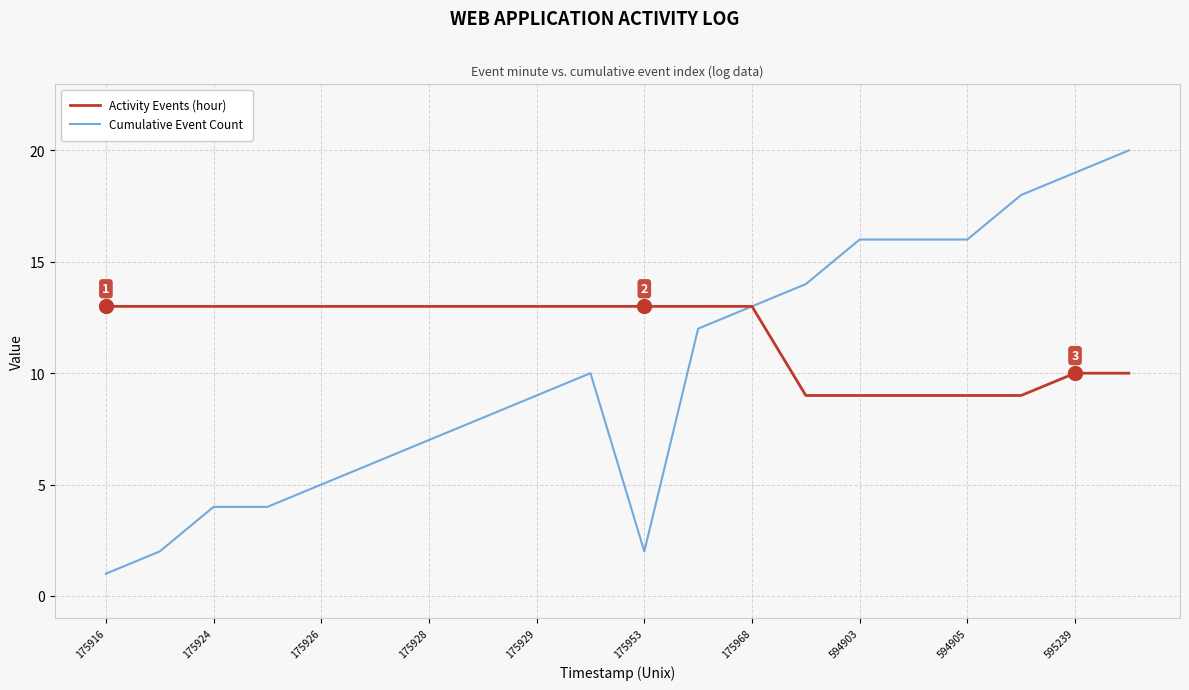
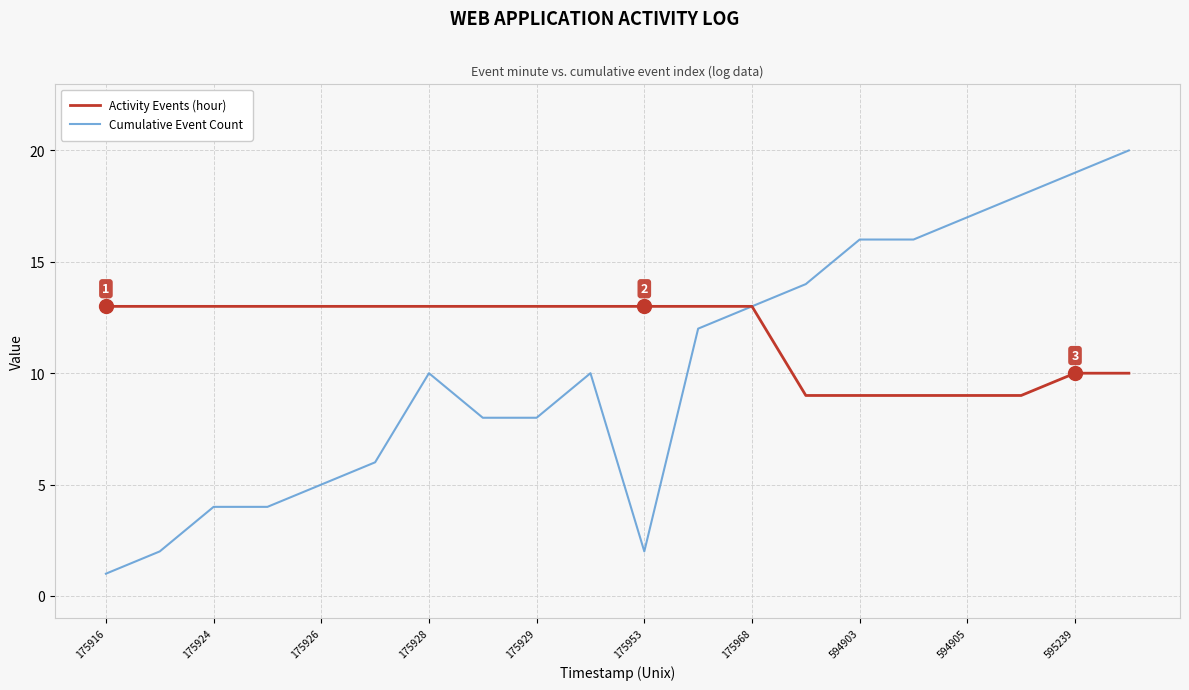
Cumulative Event Count, 175928: 7 -> 10
Cumulative Event Count, 175929: 9 -> 8
Cumulative Event Count, 594905: 16 -> 17
